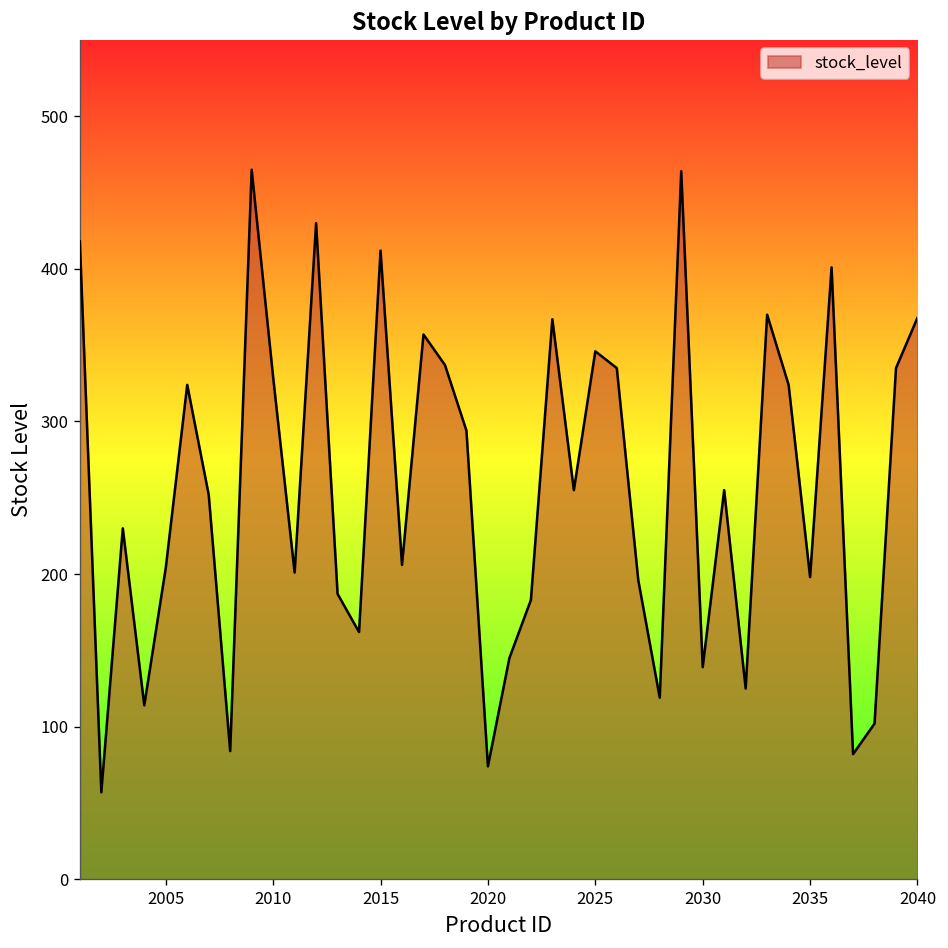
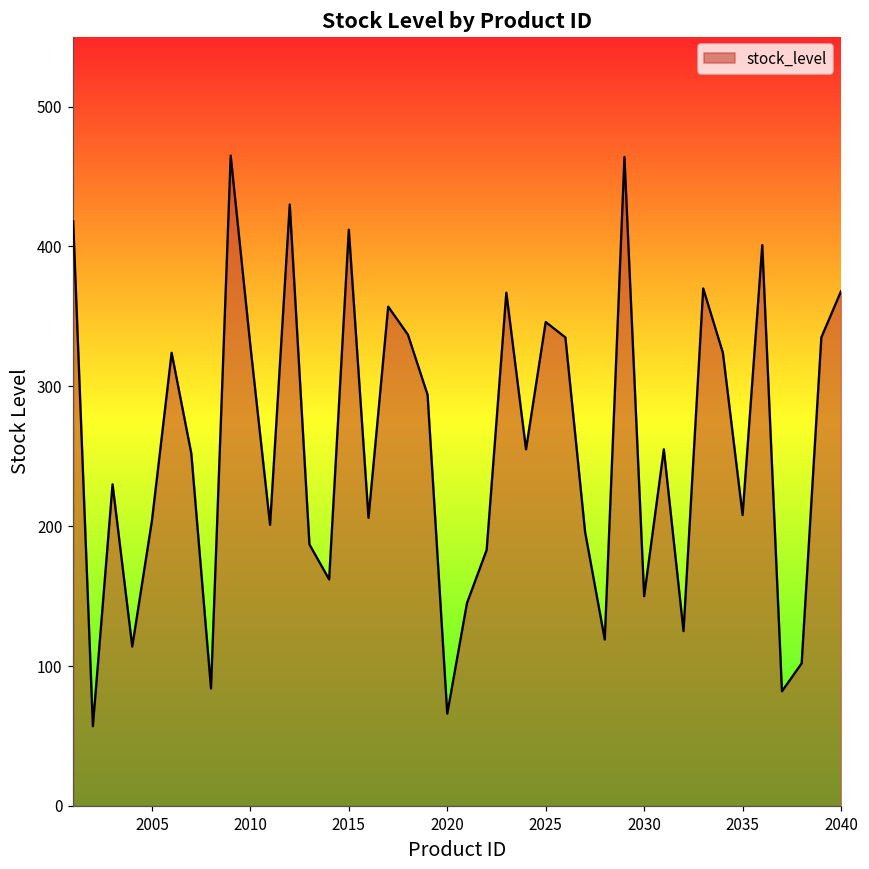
2020: 74 -> 66
2030: 139 -> 150
2035: 198 -> 208
